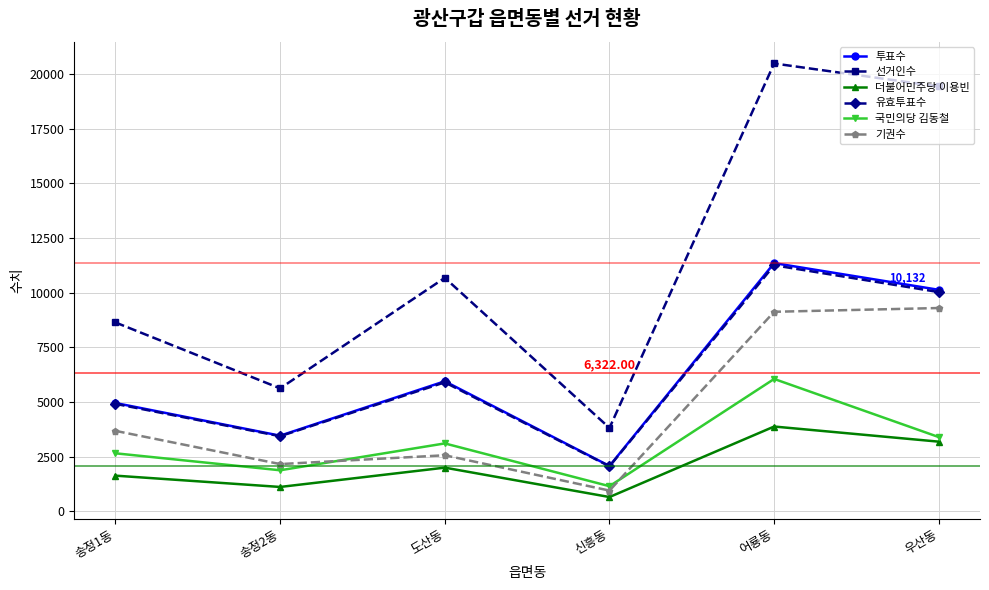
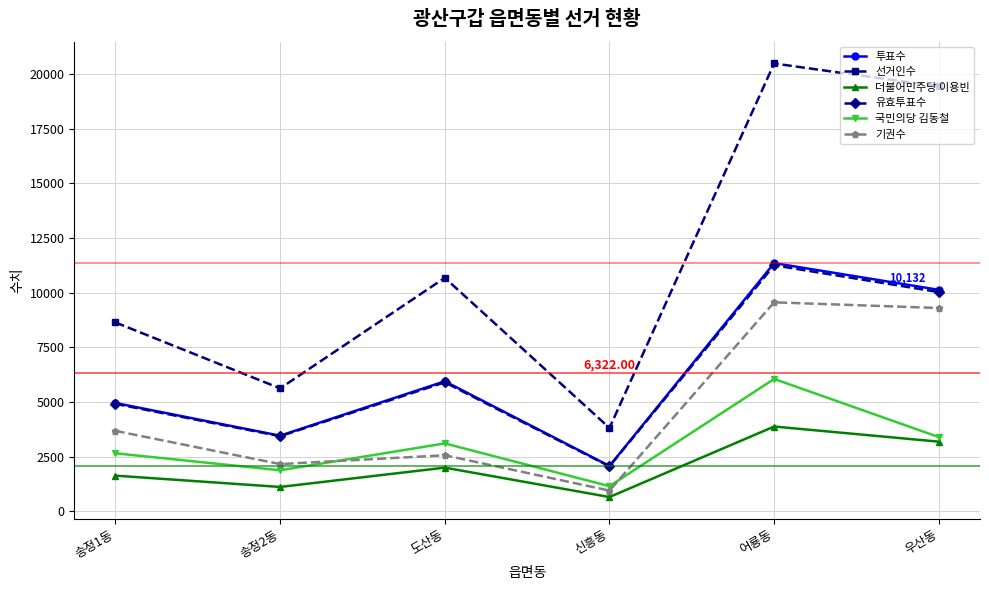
기권수, 어룡동: 9100 -> 9600
